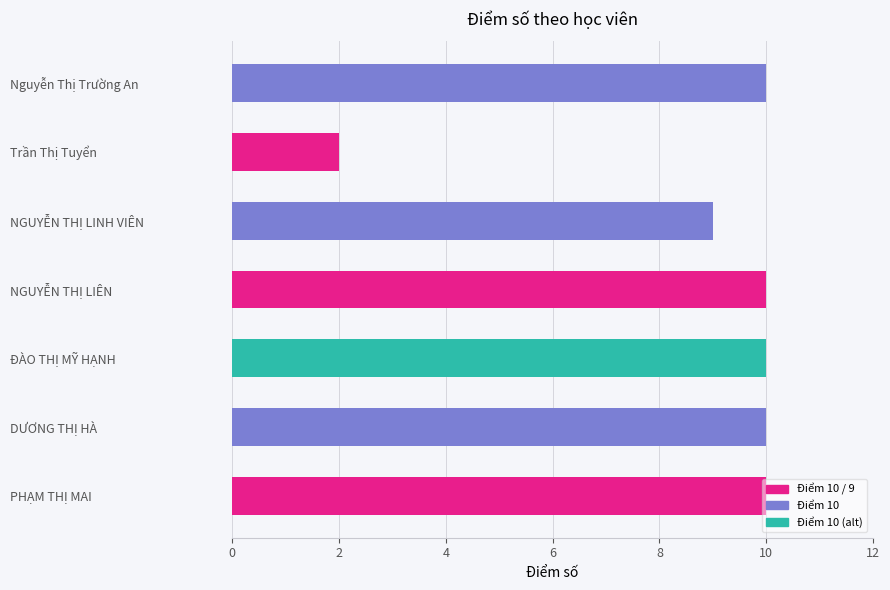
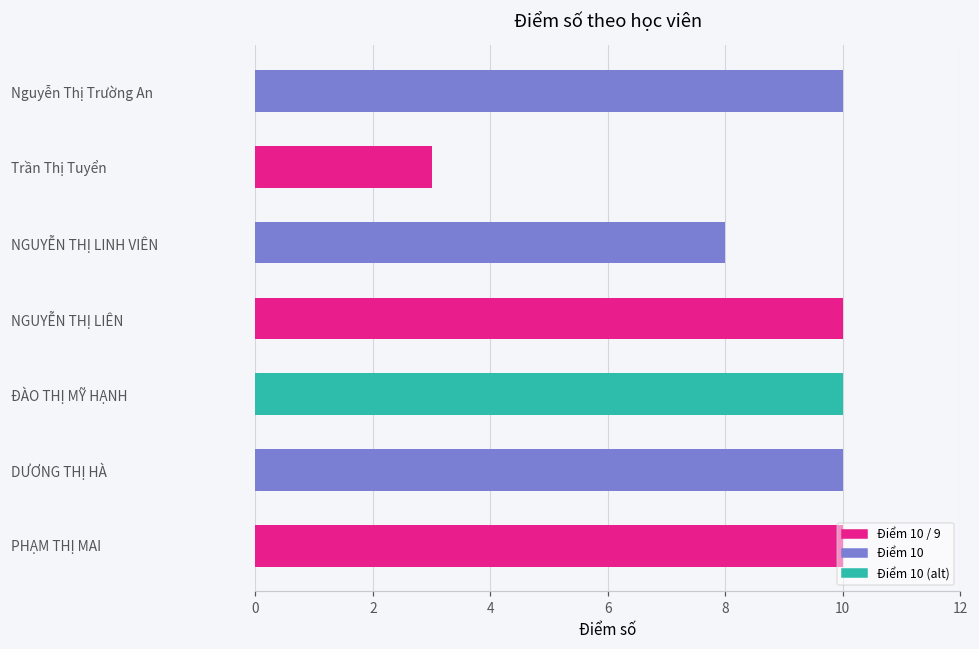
Trần Thị Tuyển: 2 -> 3
NGUYỄN THỊ LINH VIÊN: 9 -> 8
